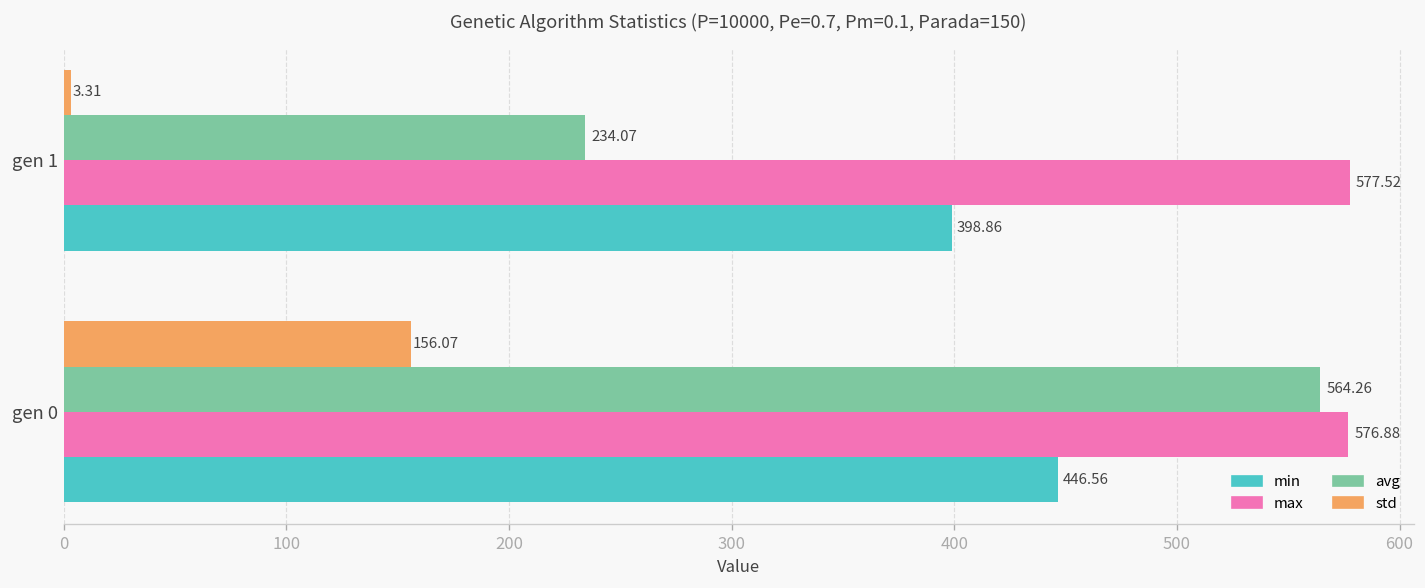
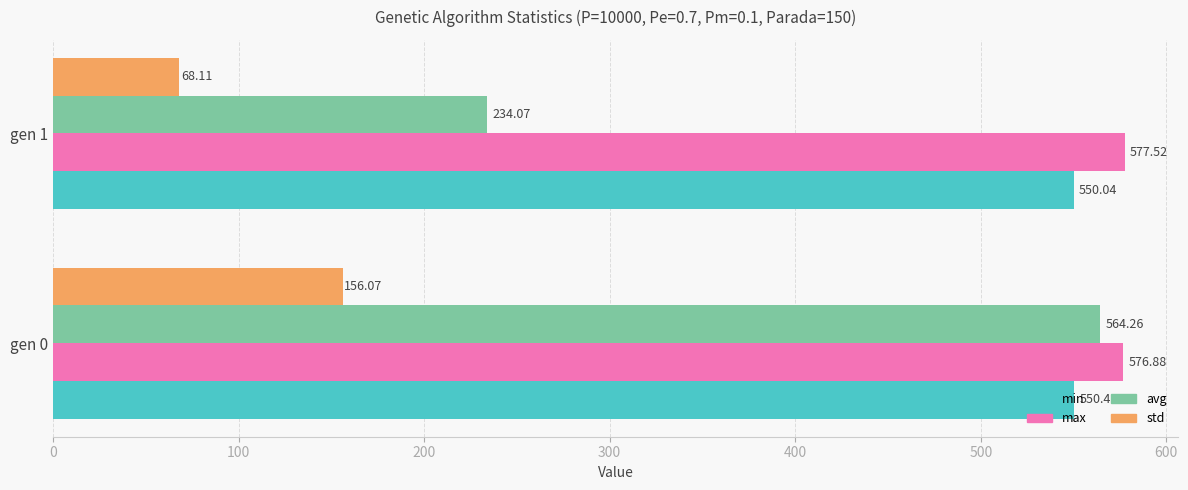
std, gen 1: 3.31 -> 68.11
min, gen 1: 398.86 -> 550.04
min, gen 0: 446.56 -> 550.46
